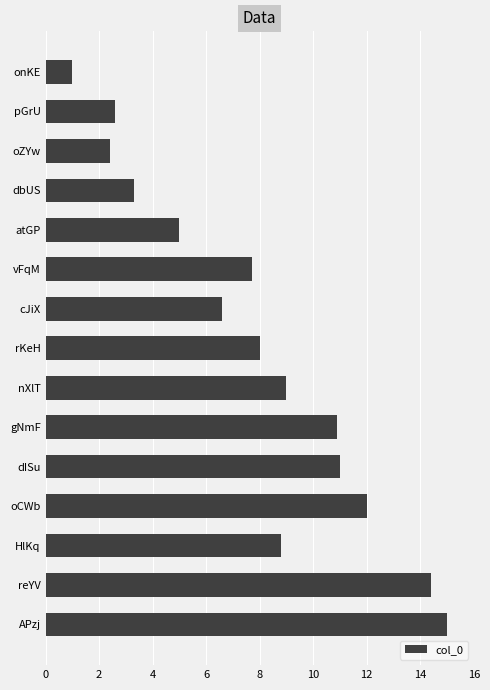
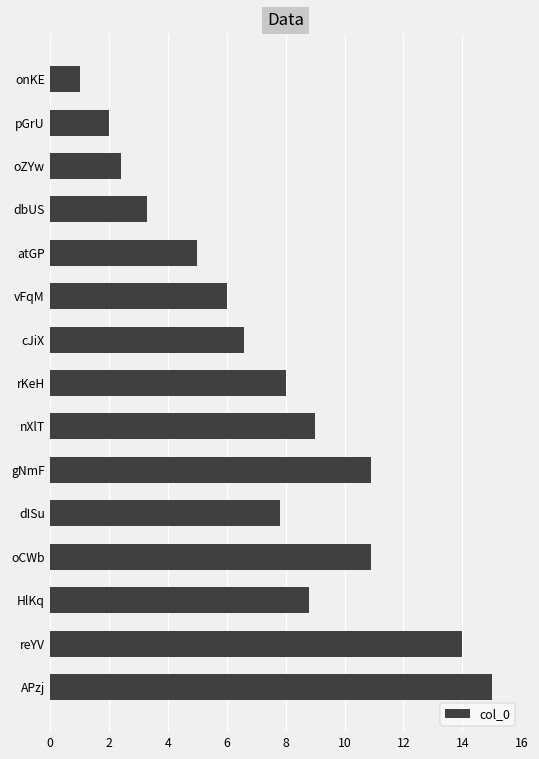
pGrU: 2.6 -> 2.0
vFqM: 7.7 -> 6.0
dISu: 11.0 -> 7.8
oCWb: 12.0 -> 10.9
reYV: 14.4 -> 14.0
